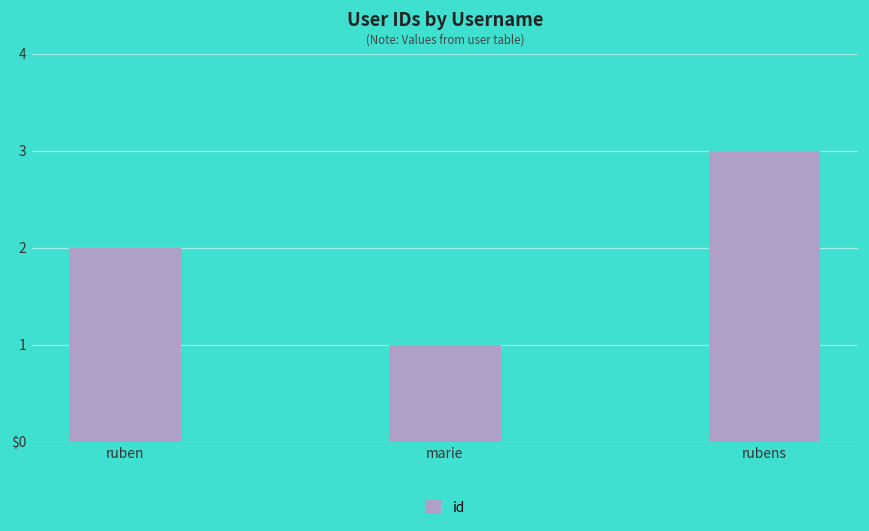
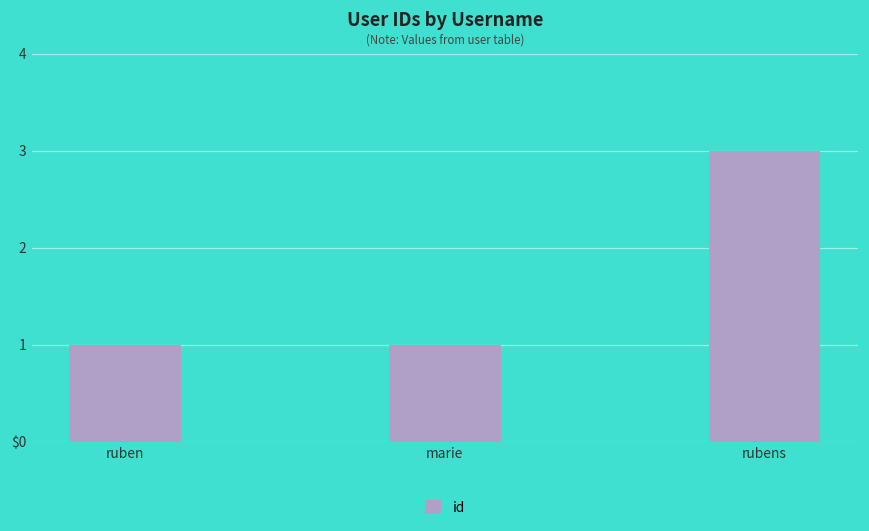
ruben: 2 -> 1
